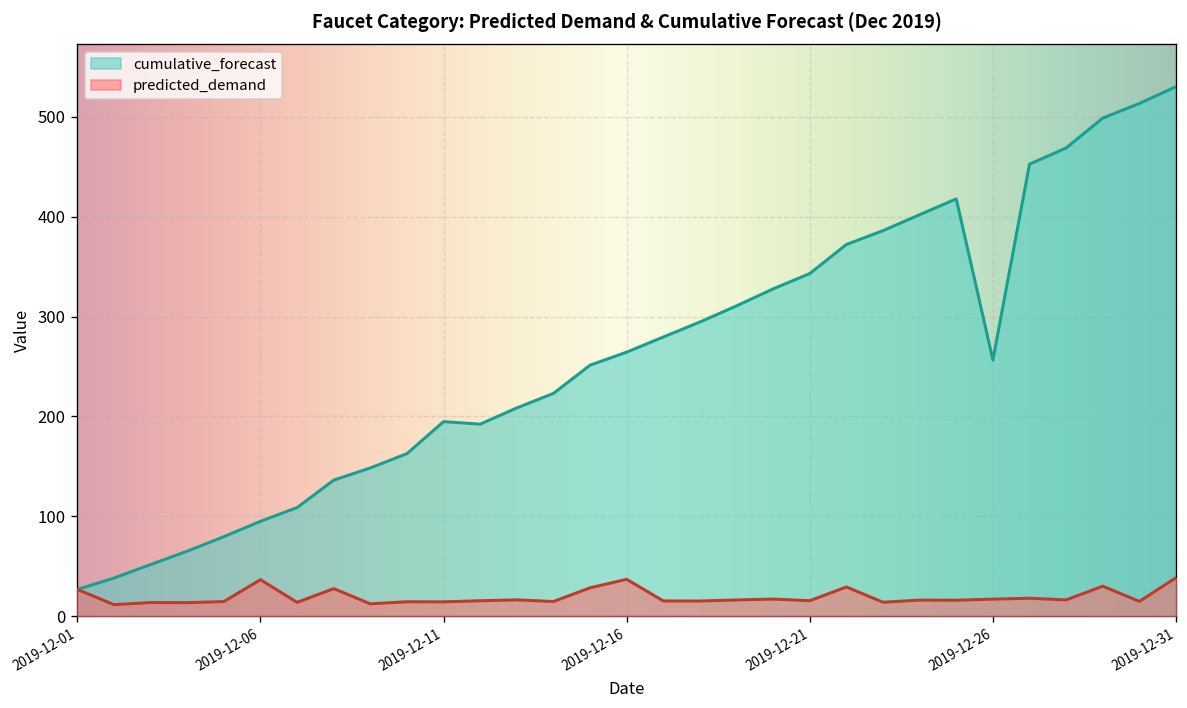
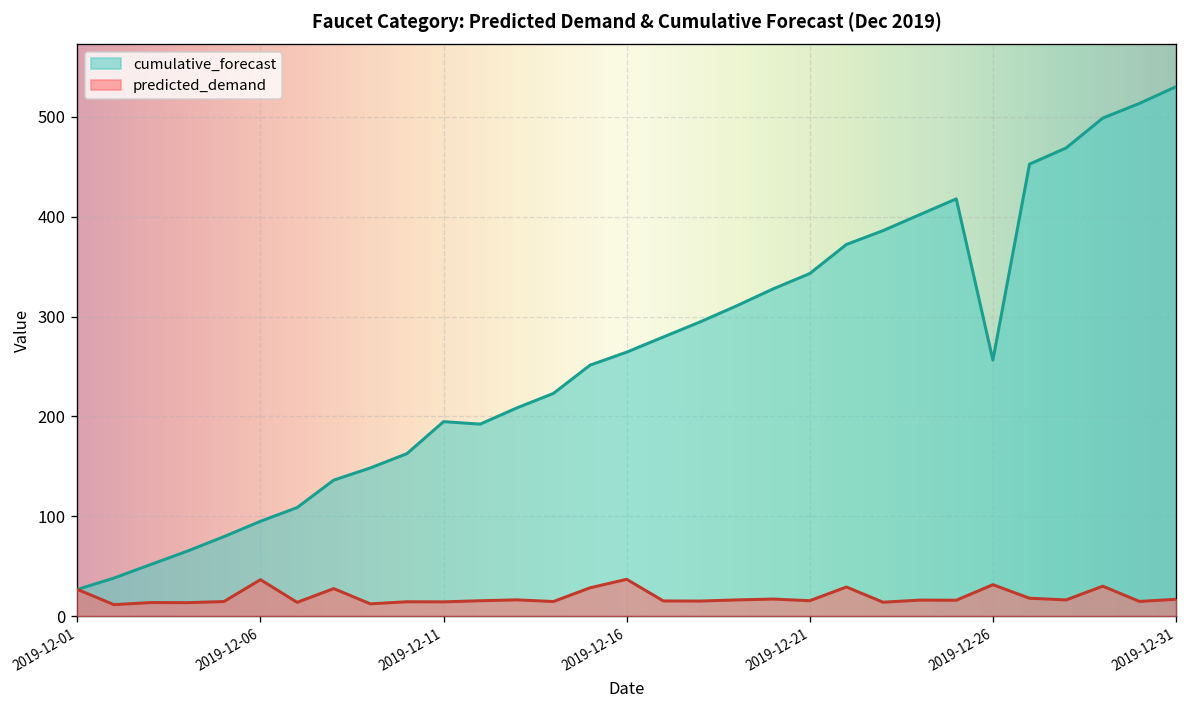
predicted_demand, 2019-12-26: 20 -> 30
predicted_demand, 2019-12-31: 40 -> 20
